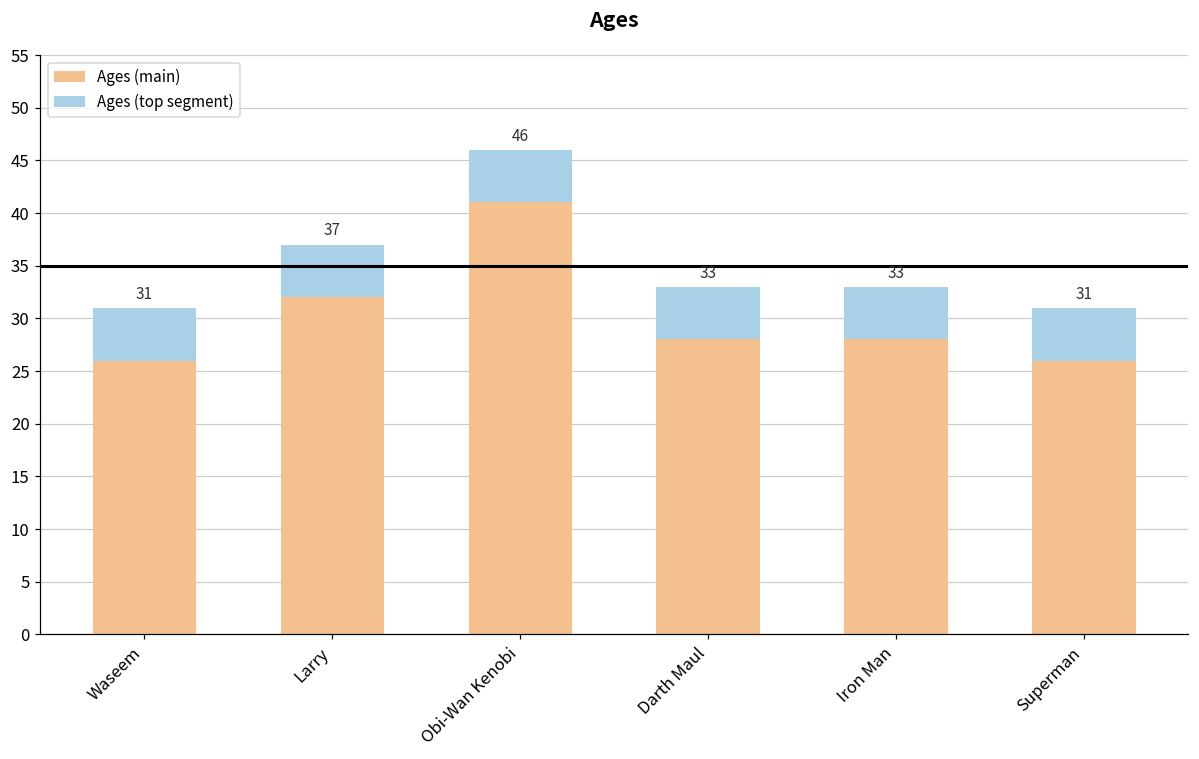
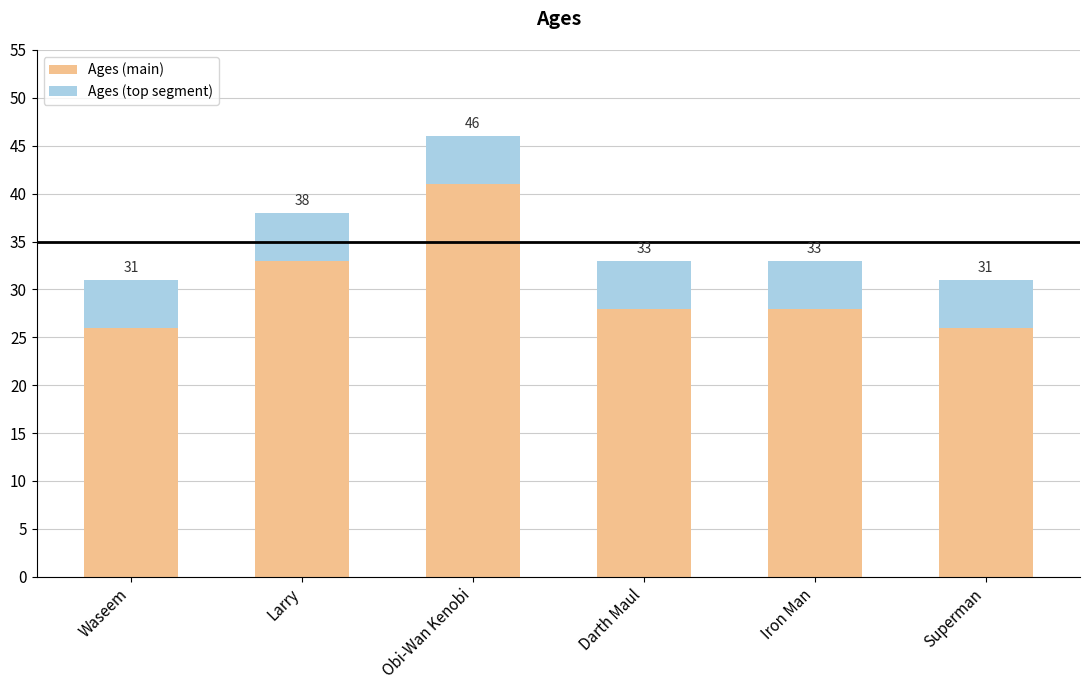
Ages (main), Larry: 37 -> 38
